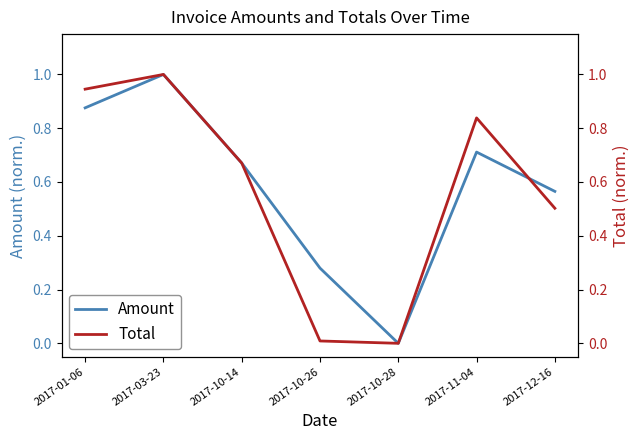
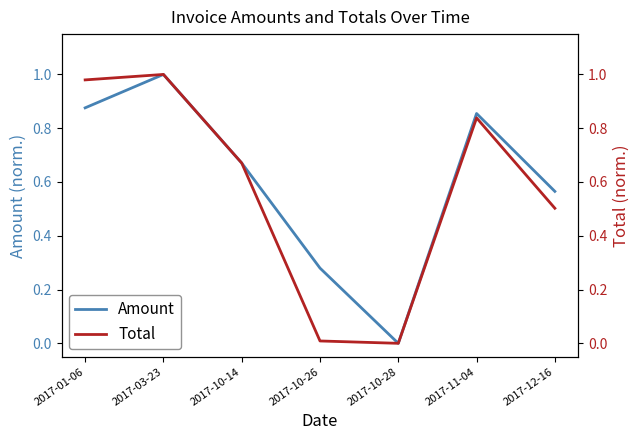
Amount, 2017-11-04: 0.71 -> 0.85
Total, 2017-01-06: 0.95 -> 0.98
